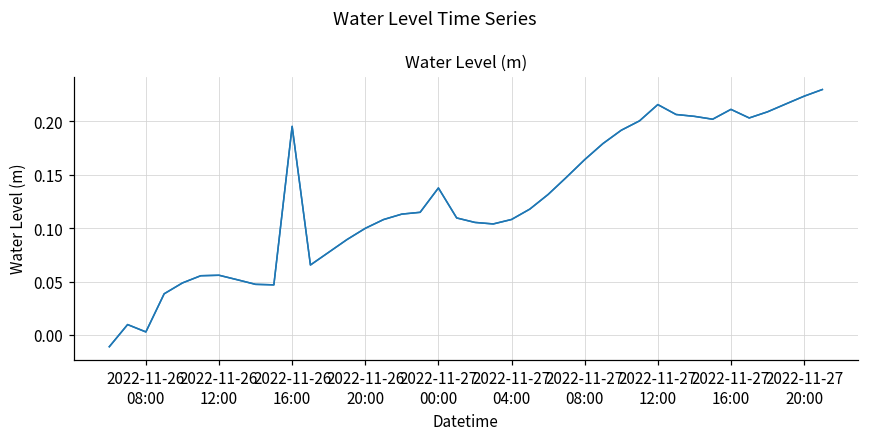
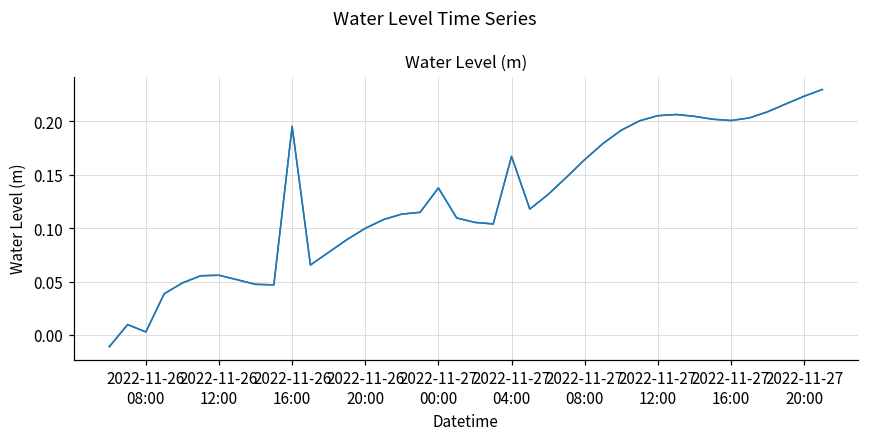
2022-11-27 04:00: 0.11 -> 0.17
2022-11-27 12:00: 0.22 -> 0.21
2022-11-27 16:00: 0.21 -> 0.20
